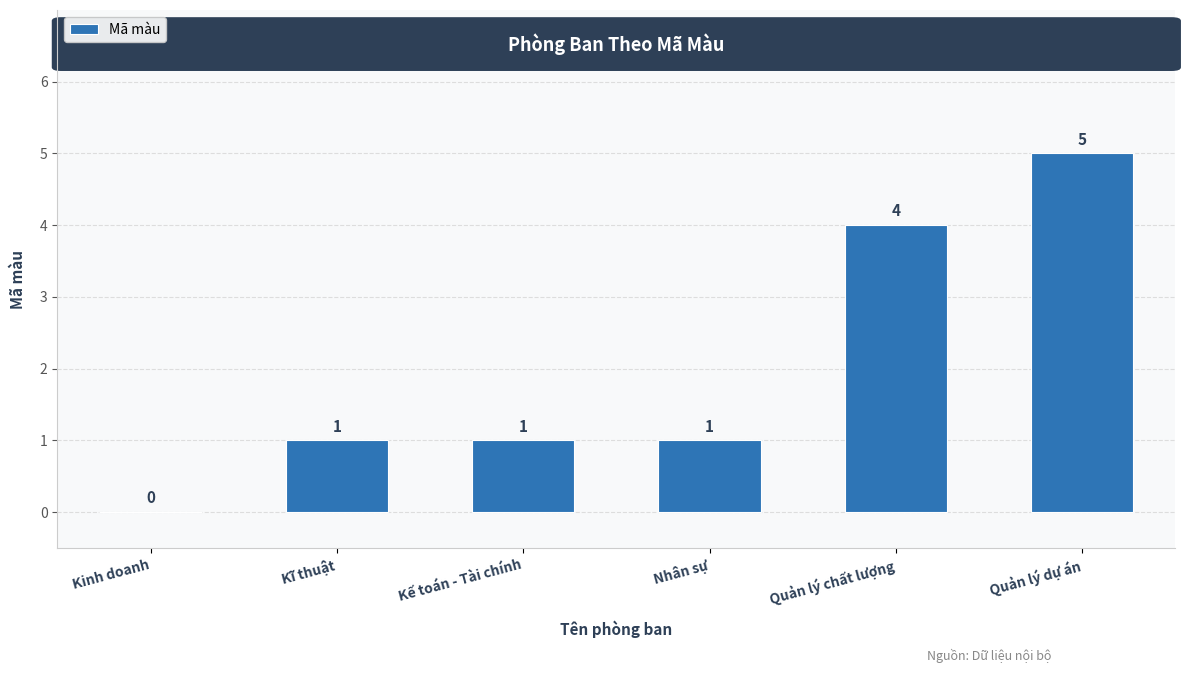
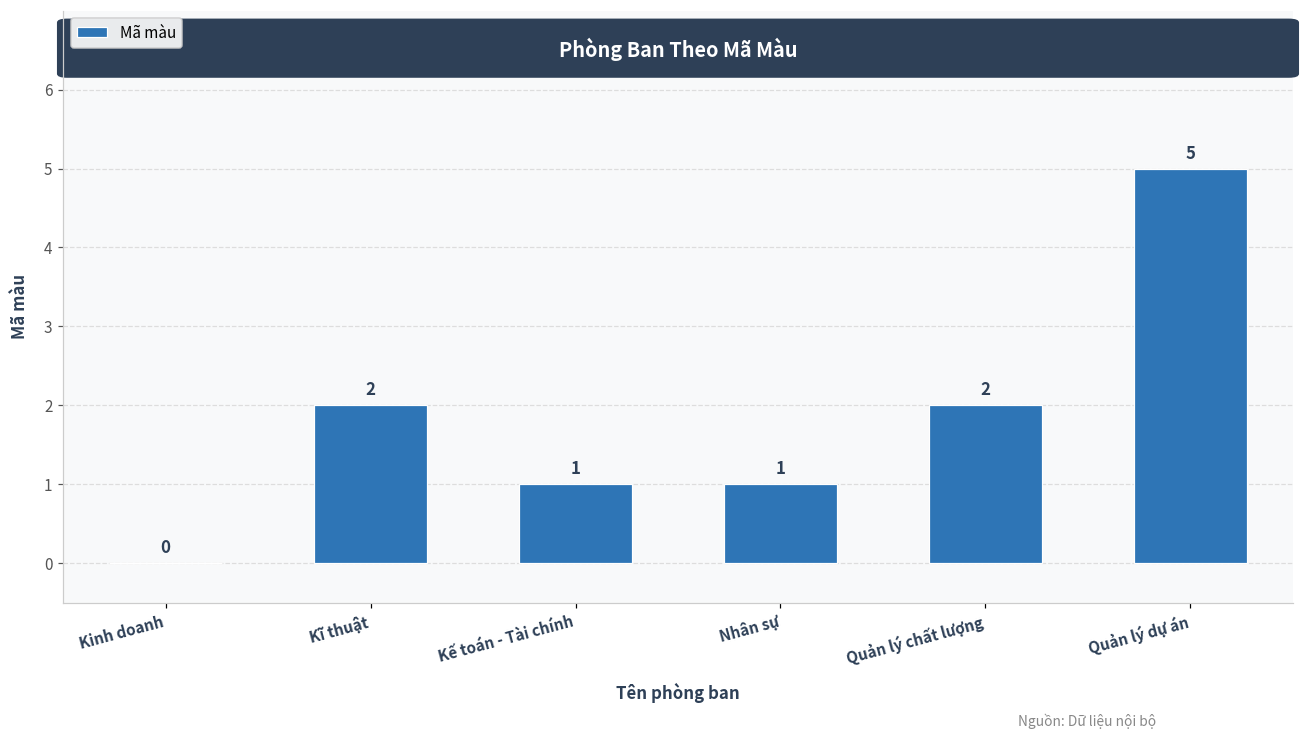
Kĩ thuật: 1 -> 2
Quản lý chất lượng: 4 -> 2
